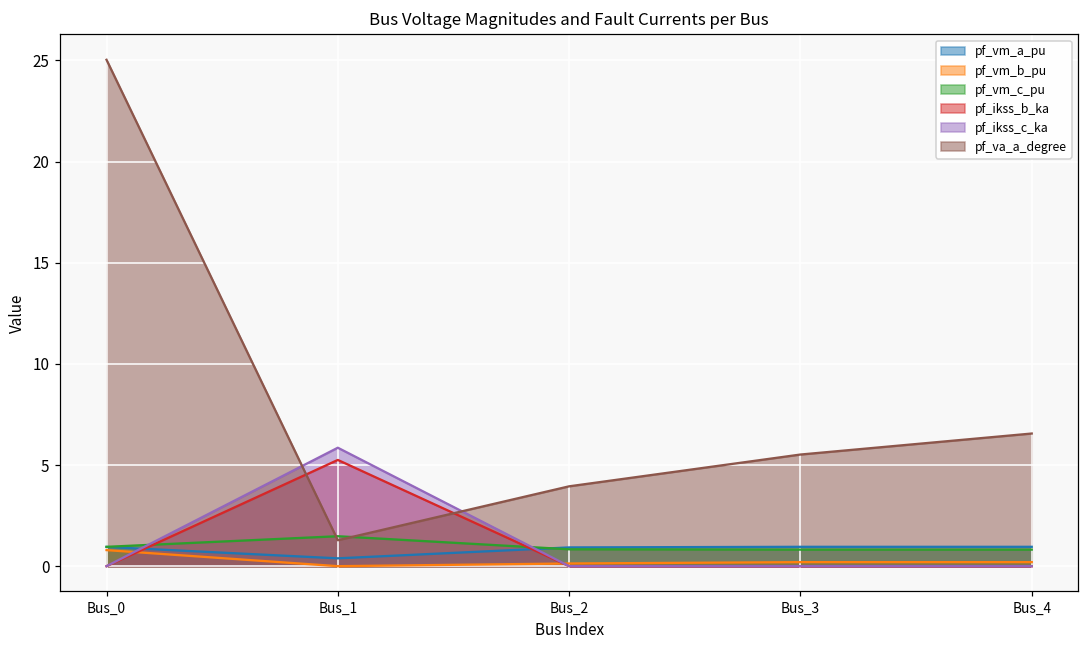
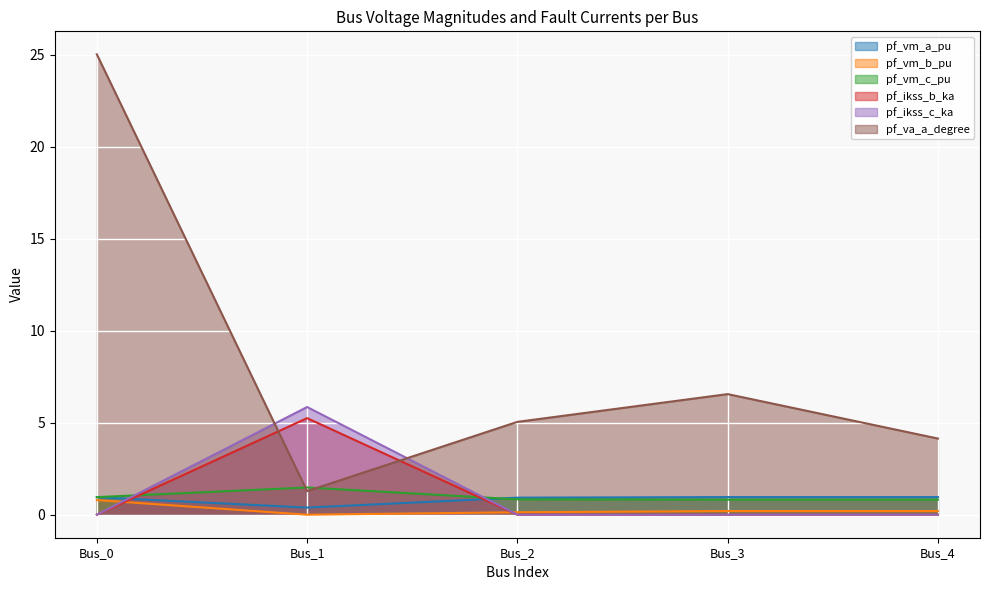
pf_va_a_degree, Bus_2: 3.9 -> 5.0
pf_va_a_degree, Bus_3: 5.5 -> 6.6
pf_va_a_degree, Bus_4: 6.6 -> 4.1
